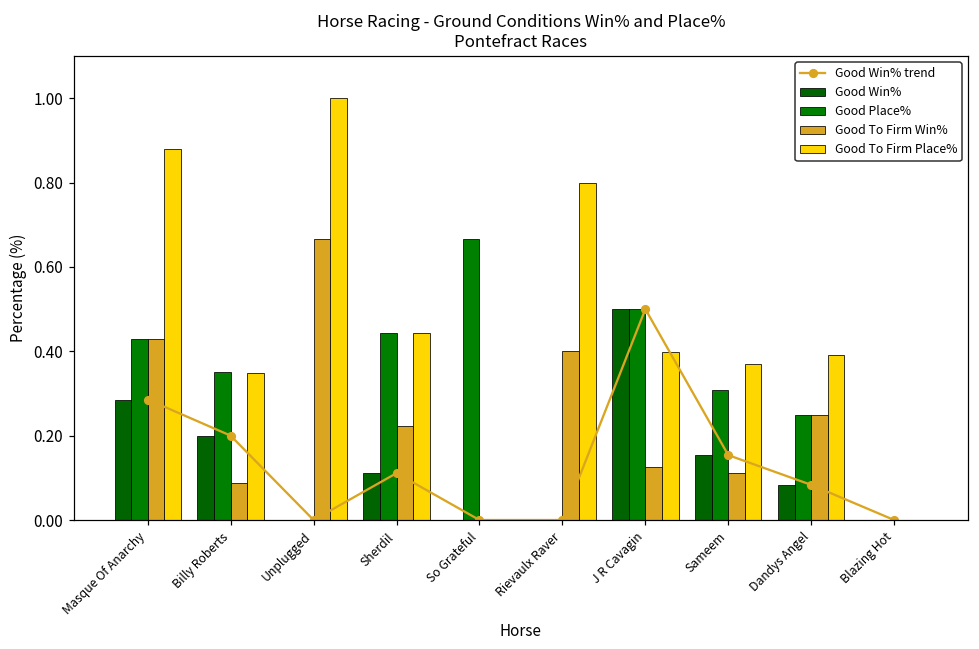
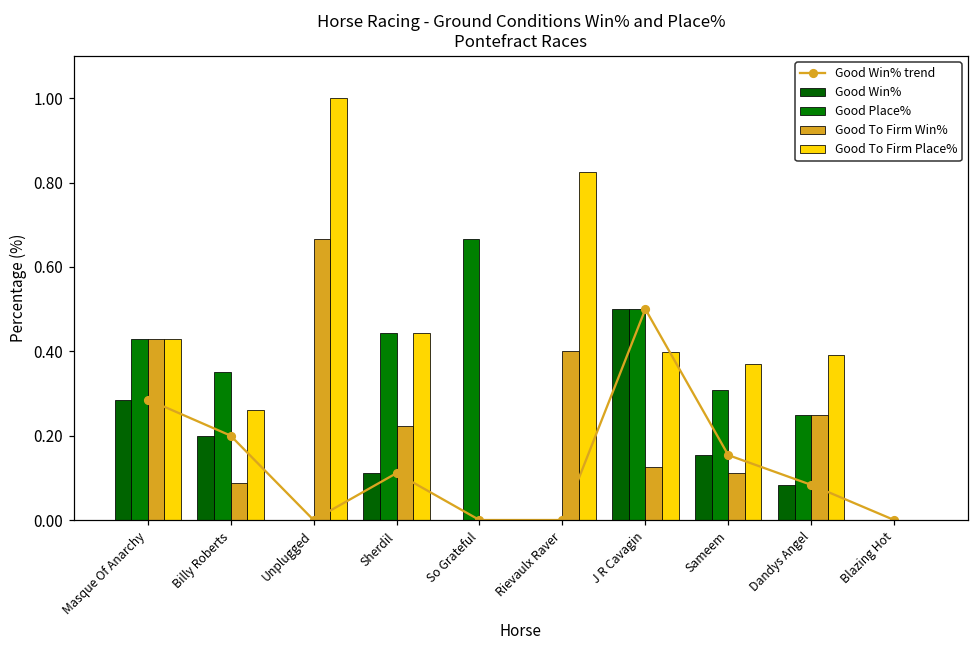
Good To Firm Place%, Masque Of Anarchy: 0.88 -> 0.43
Good To Firm Place%, Billy Roberts: 0.35 -> 0.26
Good To Firm Place%, Rievaulx Raver: 0.80 -> 0.83
